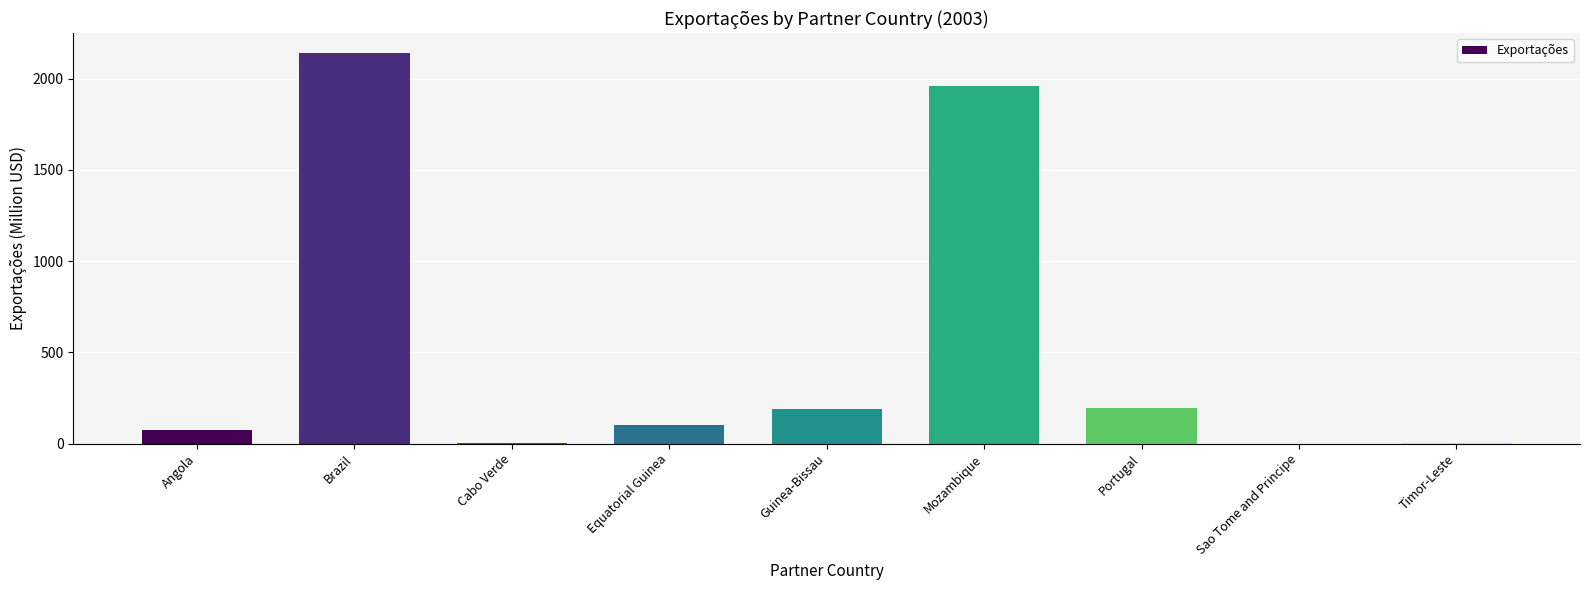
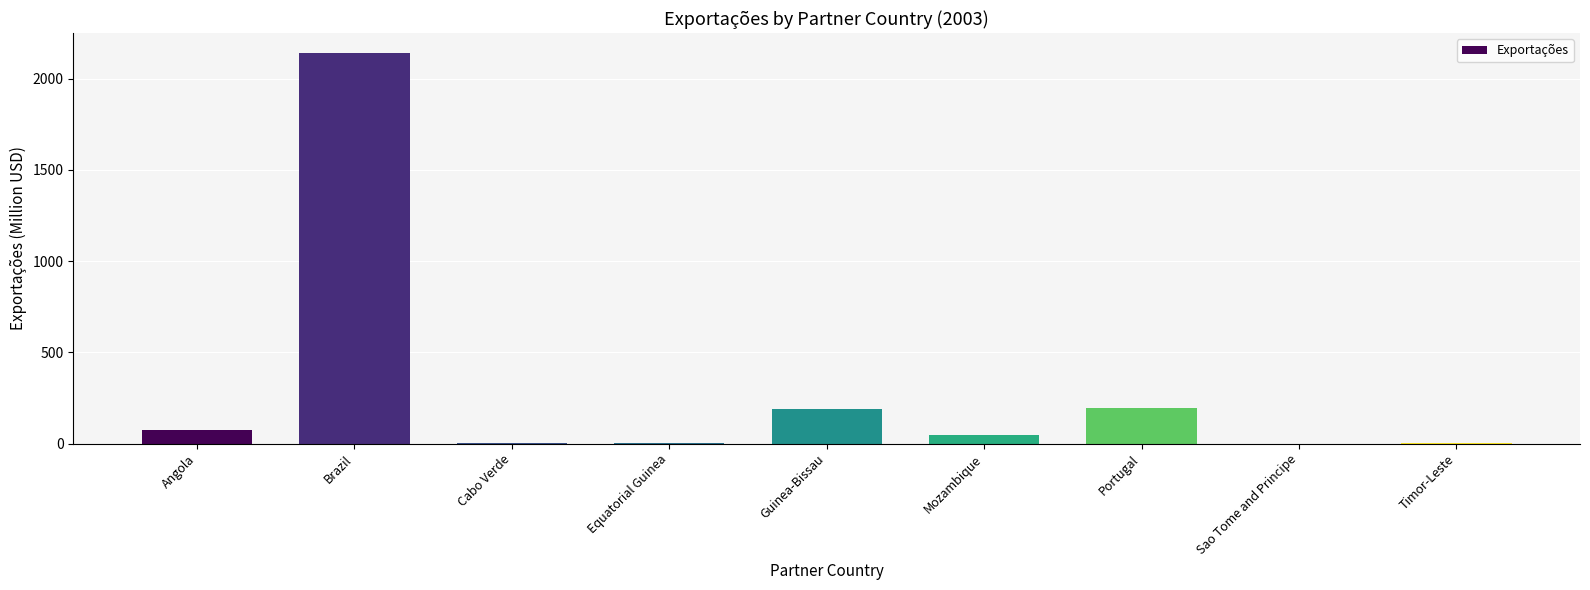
Equatorial Guinea: 100 -> 10
Mozambique: 1960 -> 50
